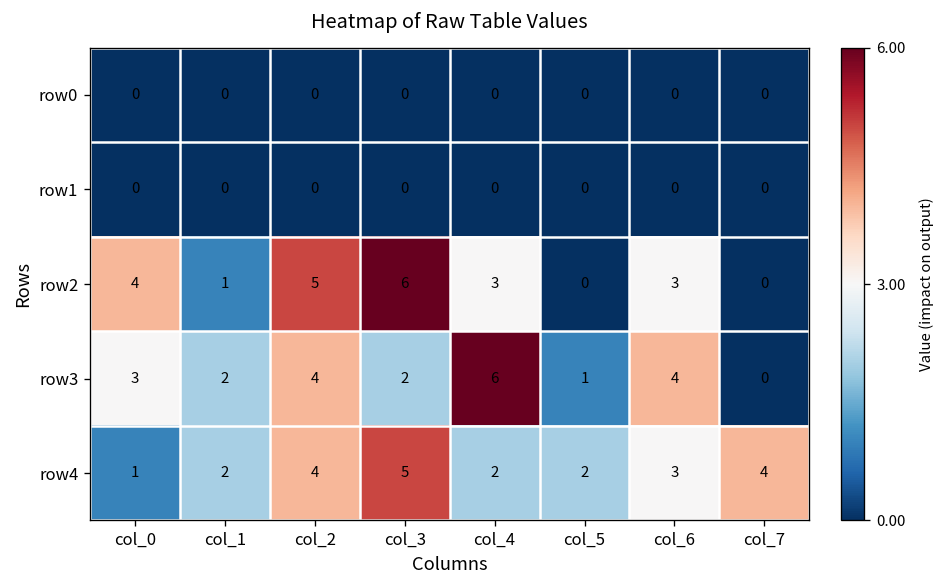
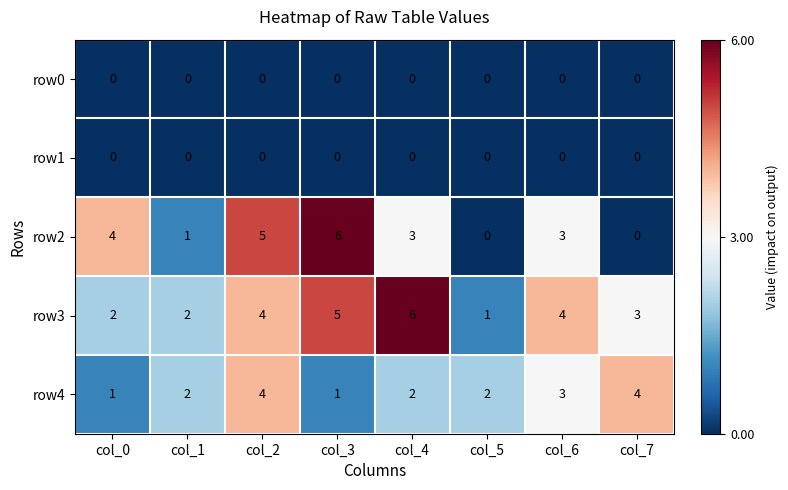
row3, col_0: 3 -> 2
row3, col_3: 2 -> 5
row3, col_7: 0 -> 3
row4, col_3: 5 -> 1
